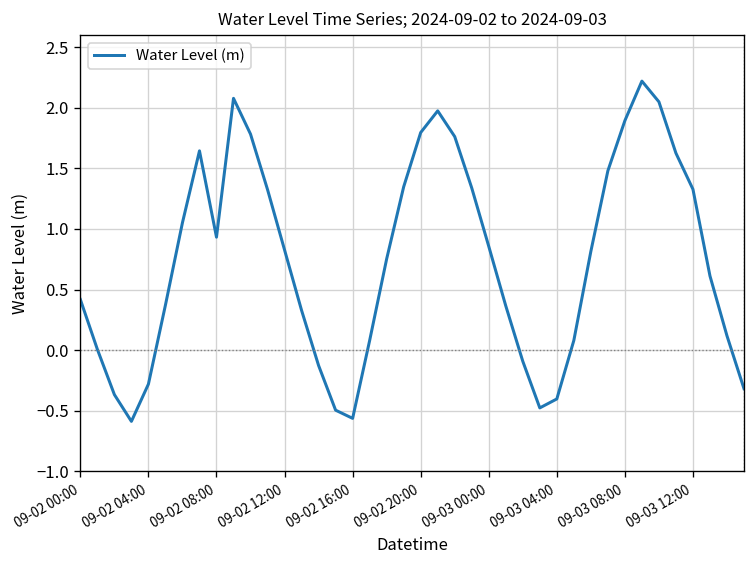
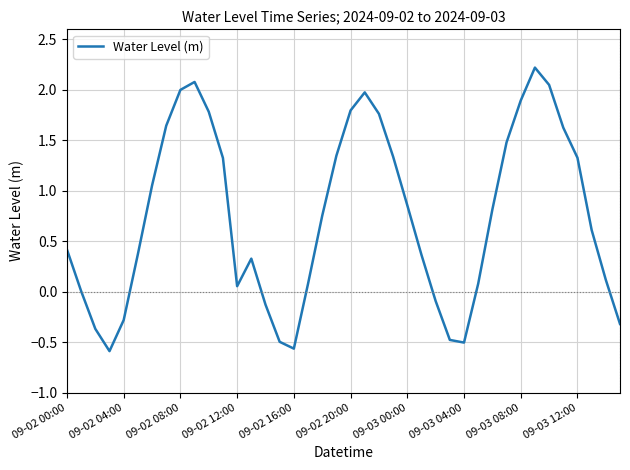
09-02 08:00: 0.93 -> 2.00
09-02 12:00: 0.83 -> 0.05
09-03 04:00: -0.40 -> -0.50
